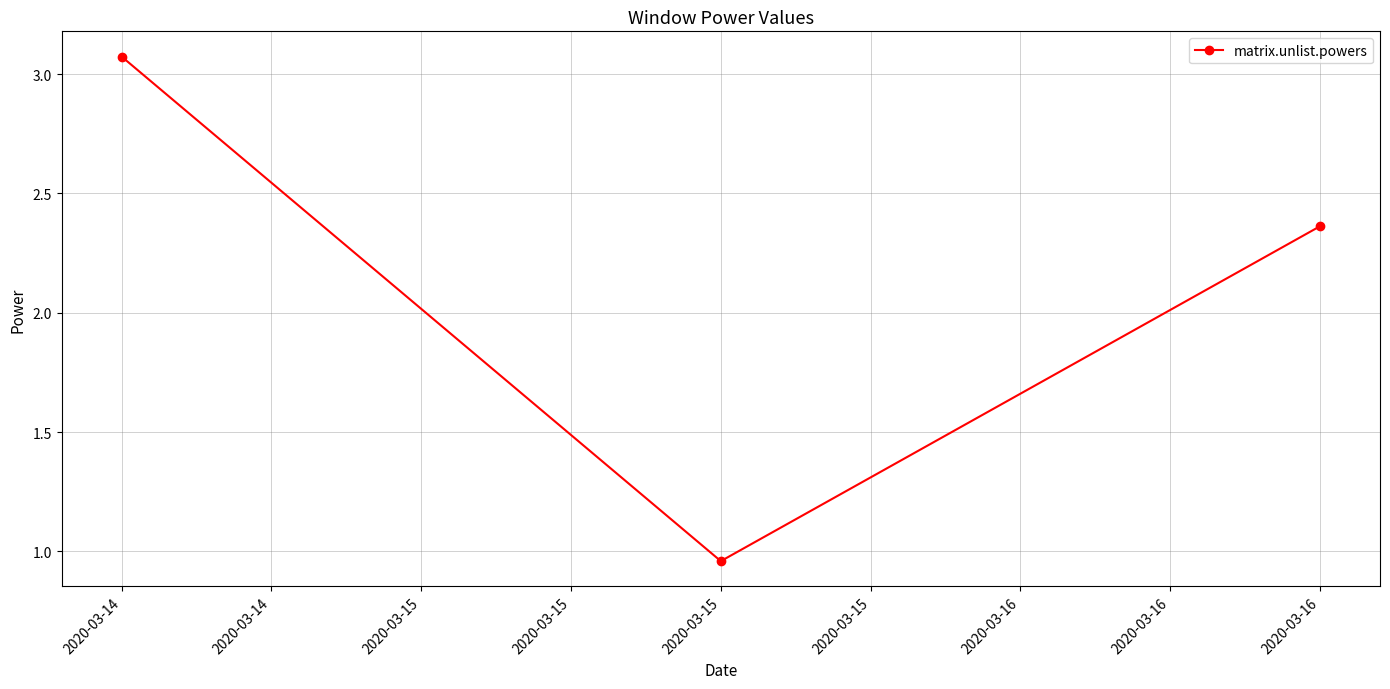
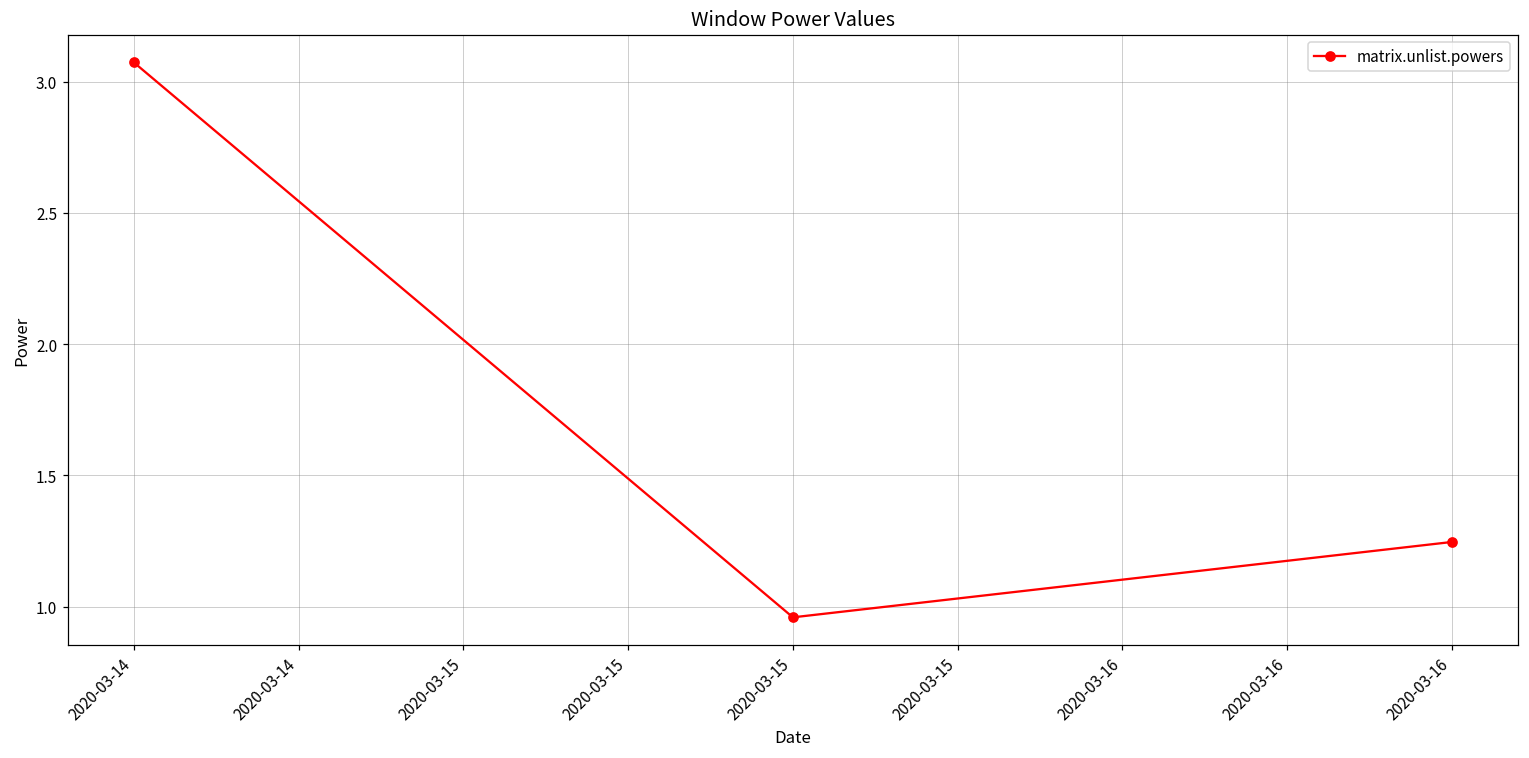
2020-03-16: 2.36 -> 1.25
